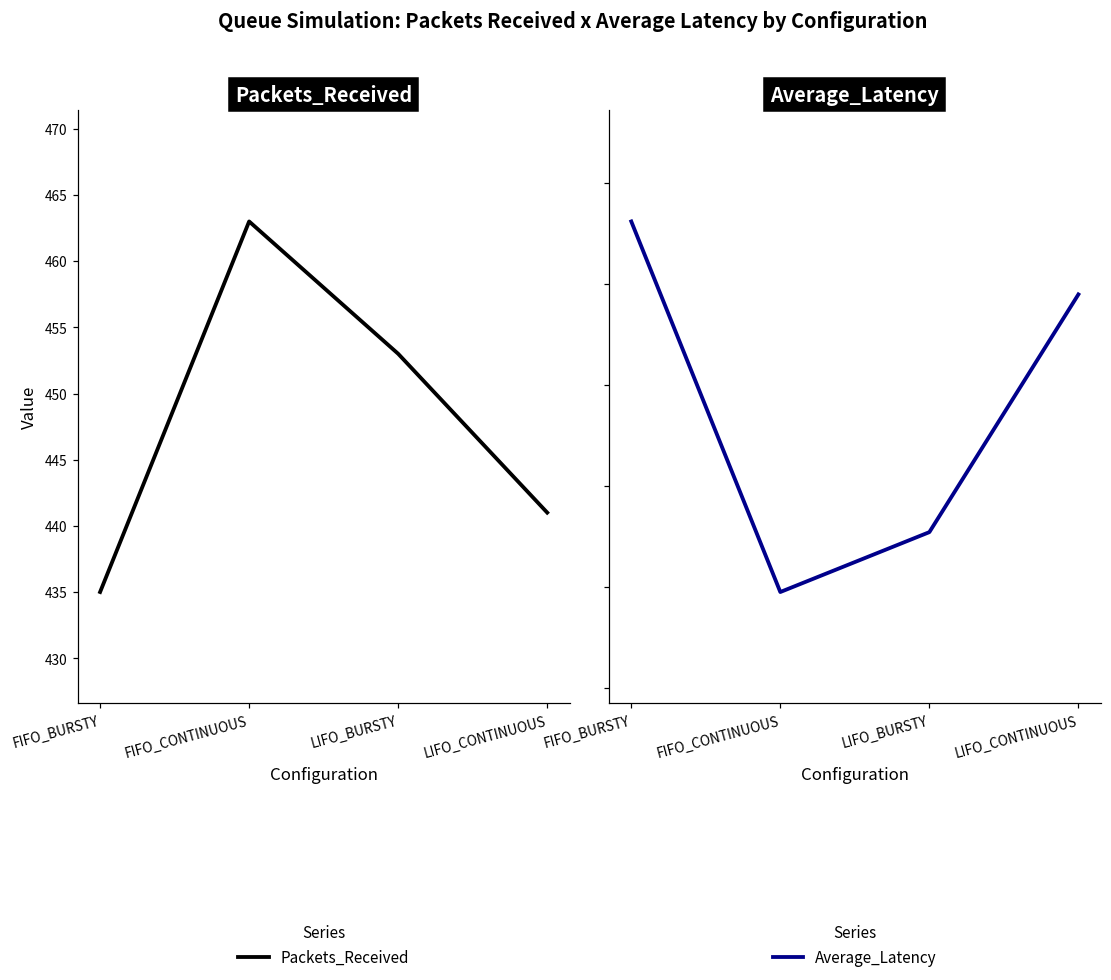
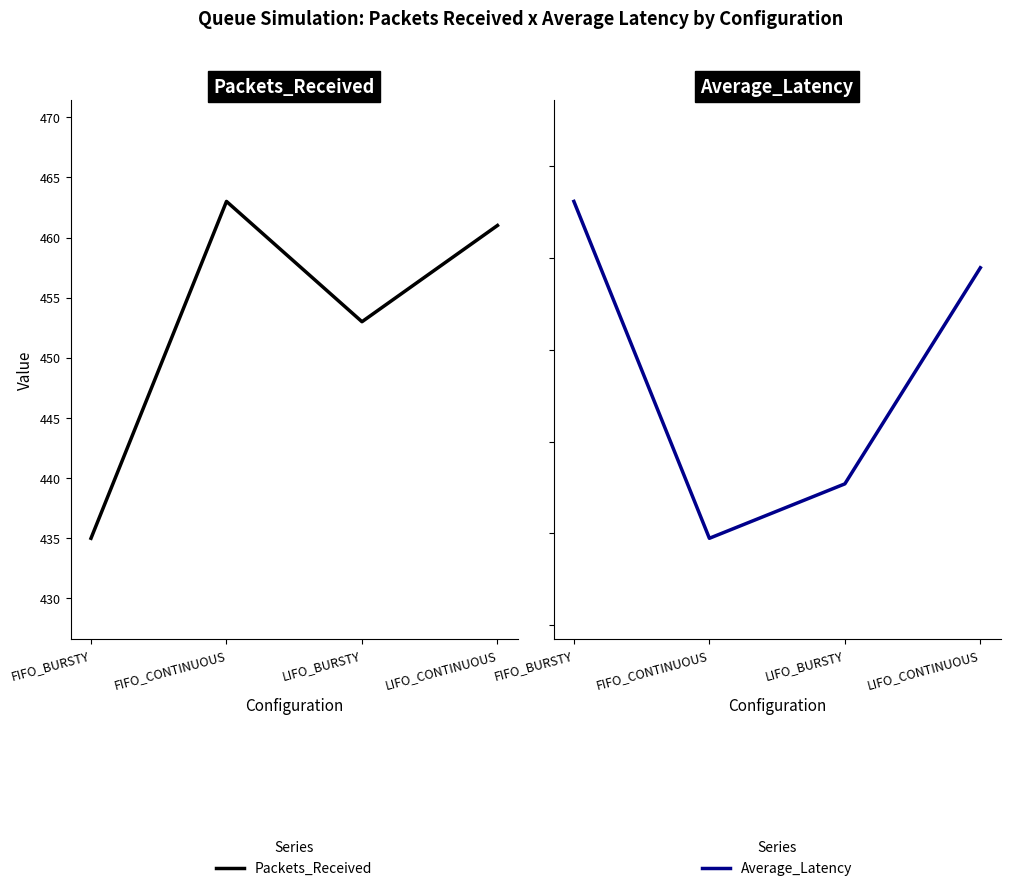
Packets_Received, LIFO_CONTINUOUS: 441 -> 461
